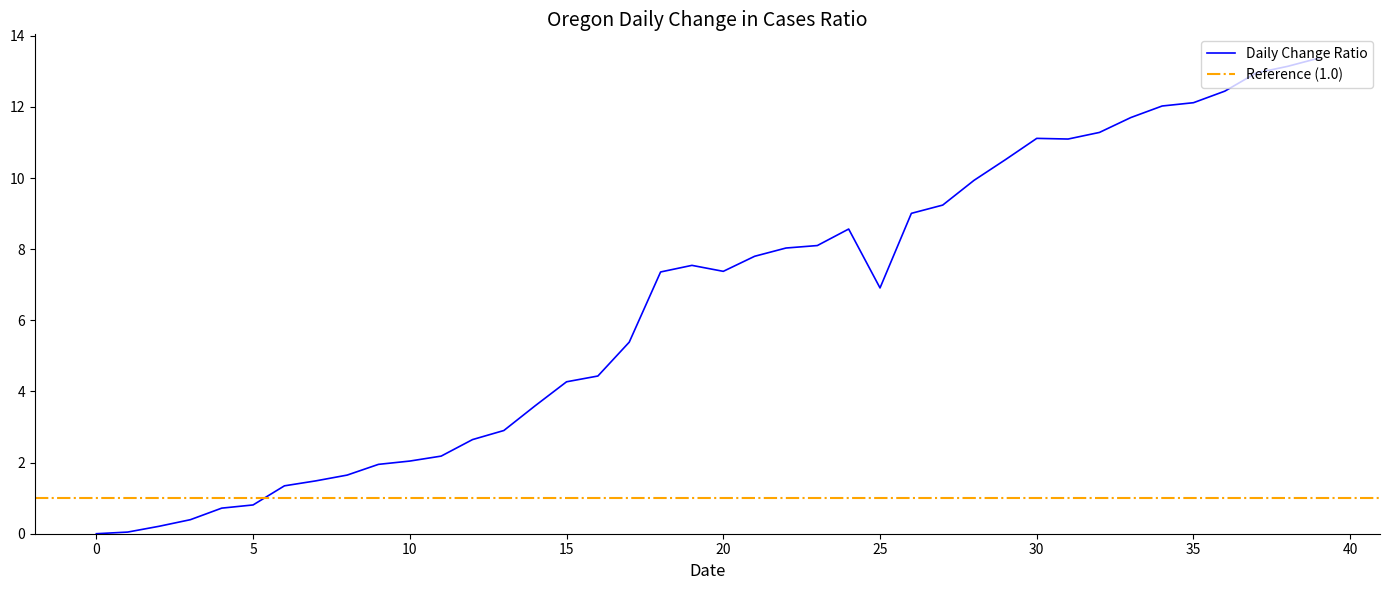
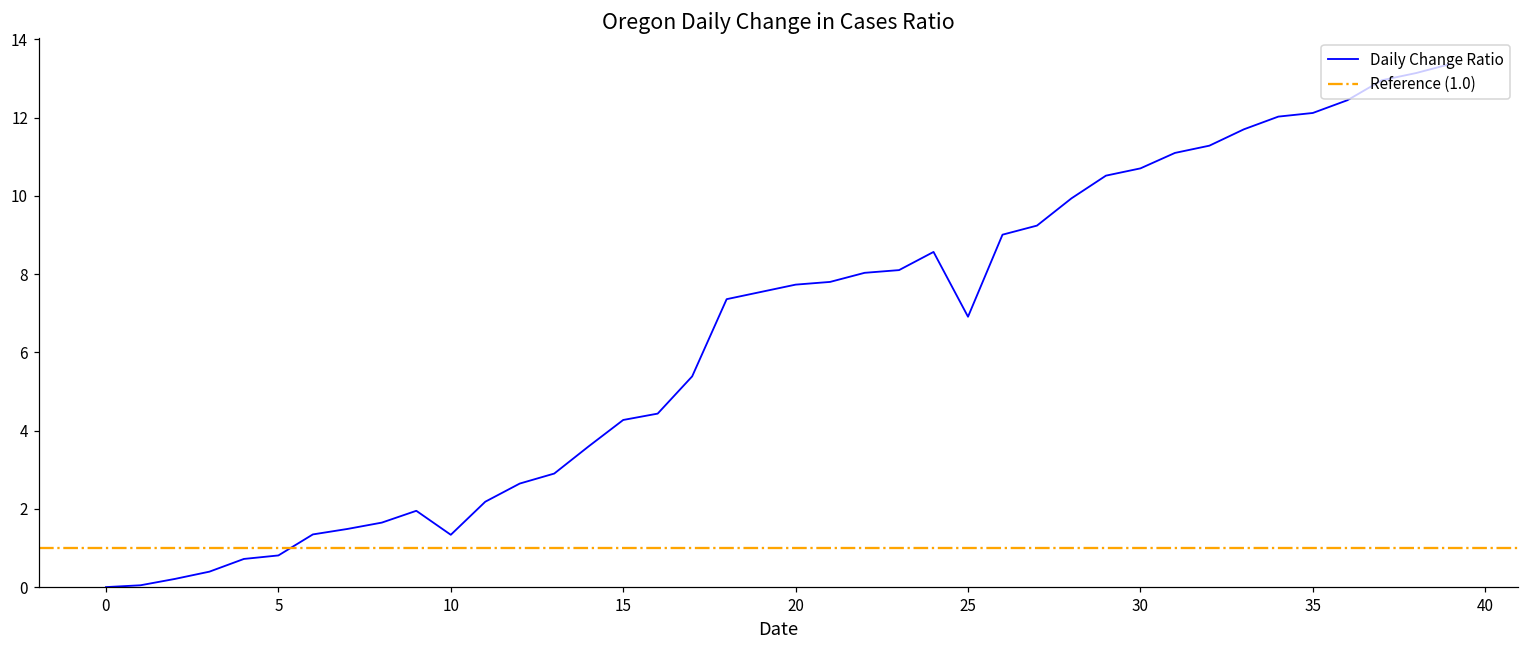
10: 2.0 -> 1.3
20: 7.4 -> 7.7
30: 11.1 -> 10.7
